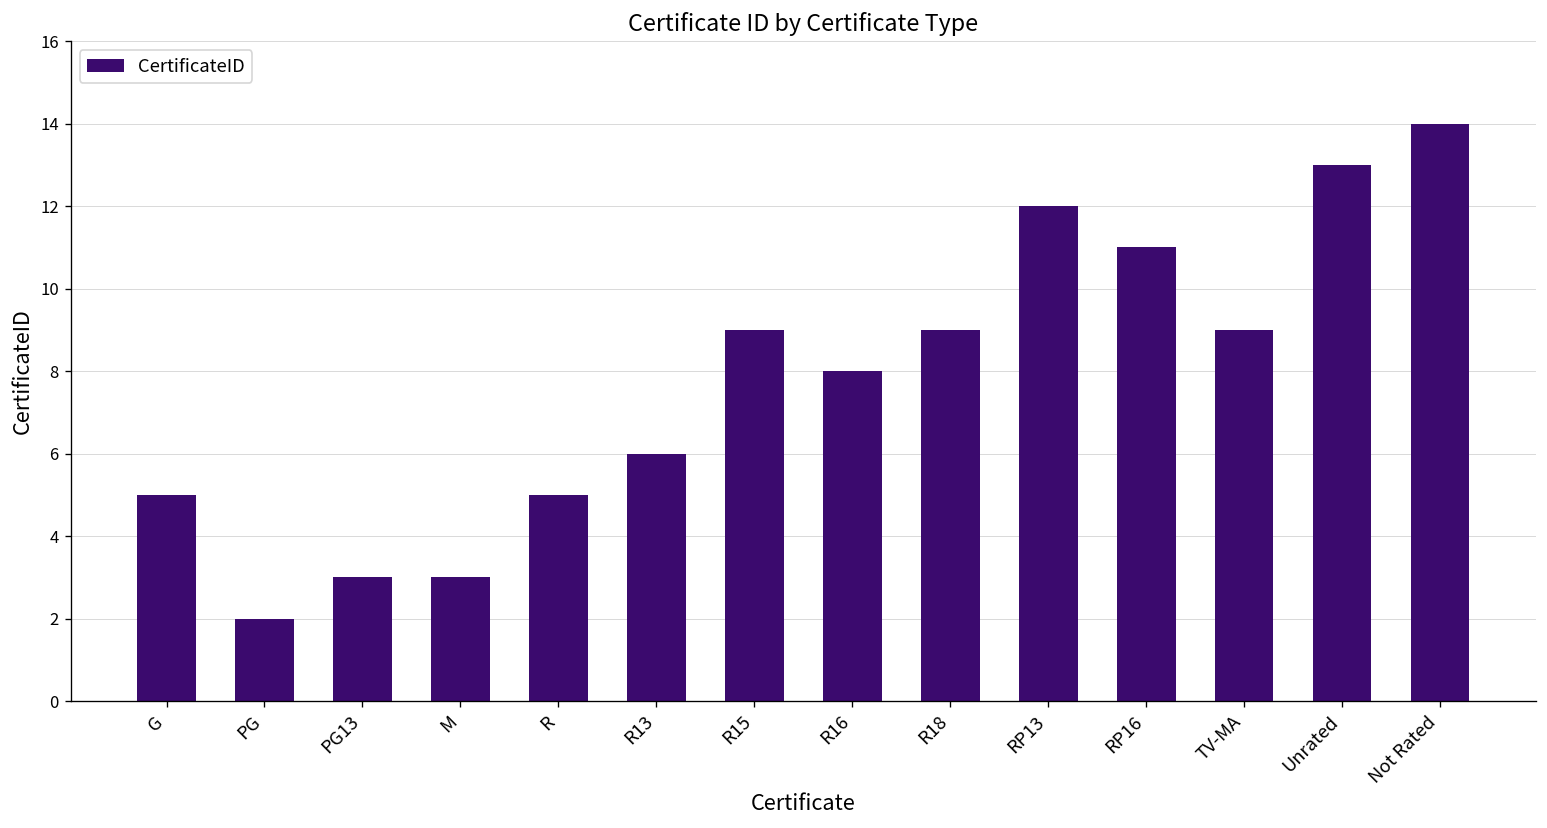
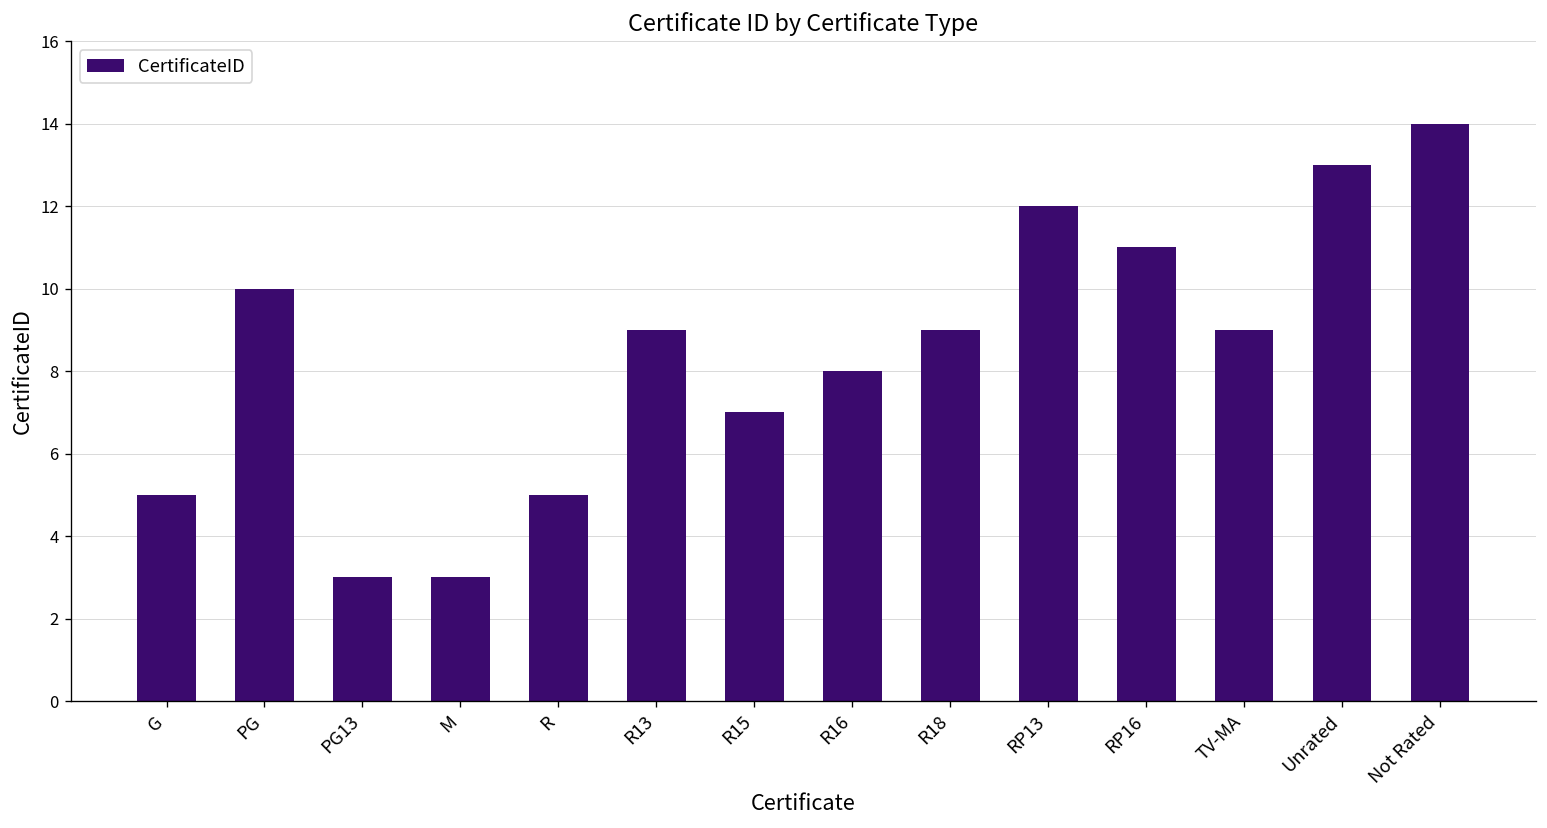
PG: 2 -> 10
R13: 6 -> 9
R15: 9 -> 7
